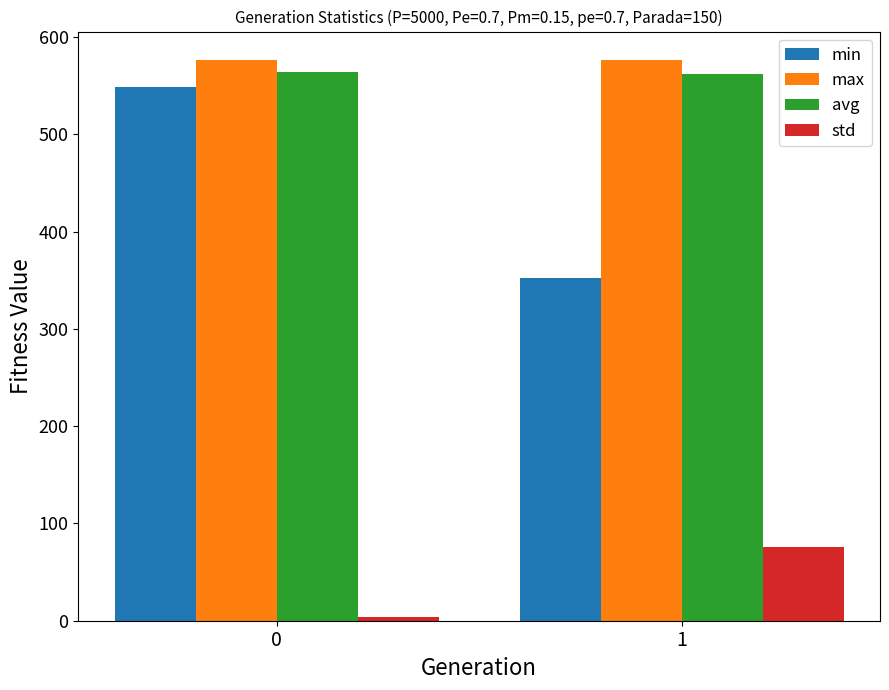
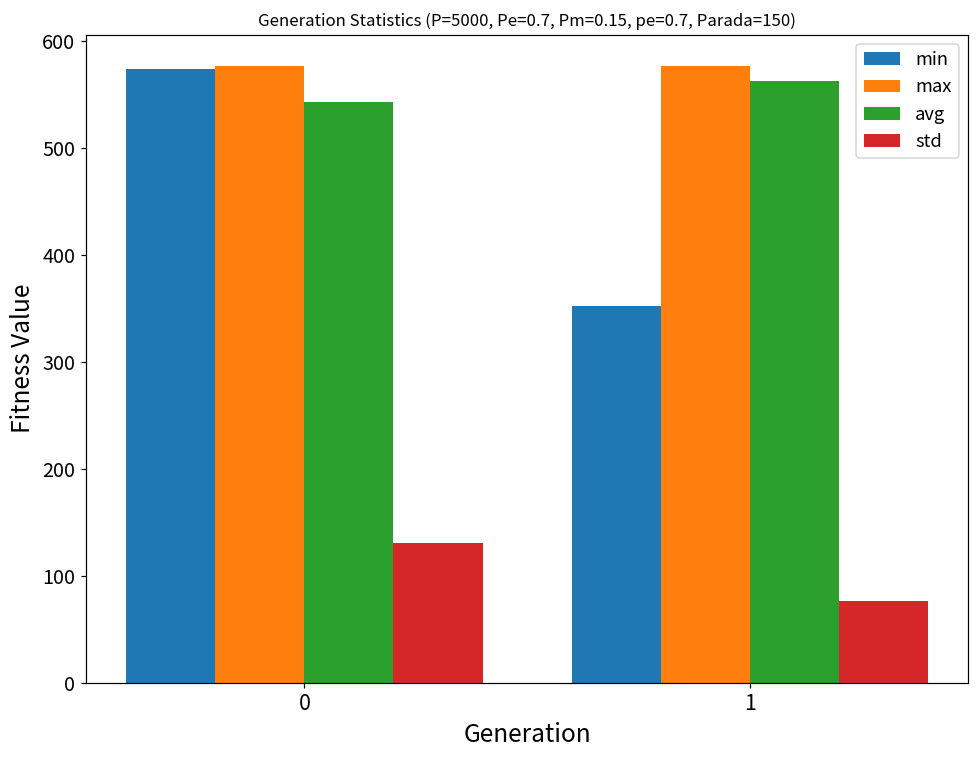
min, 0: 550 -> 570
avg, 0: 560 -> 540
std, 0: 0 -> 130
